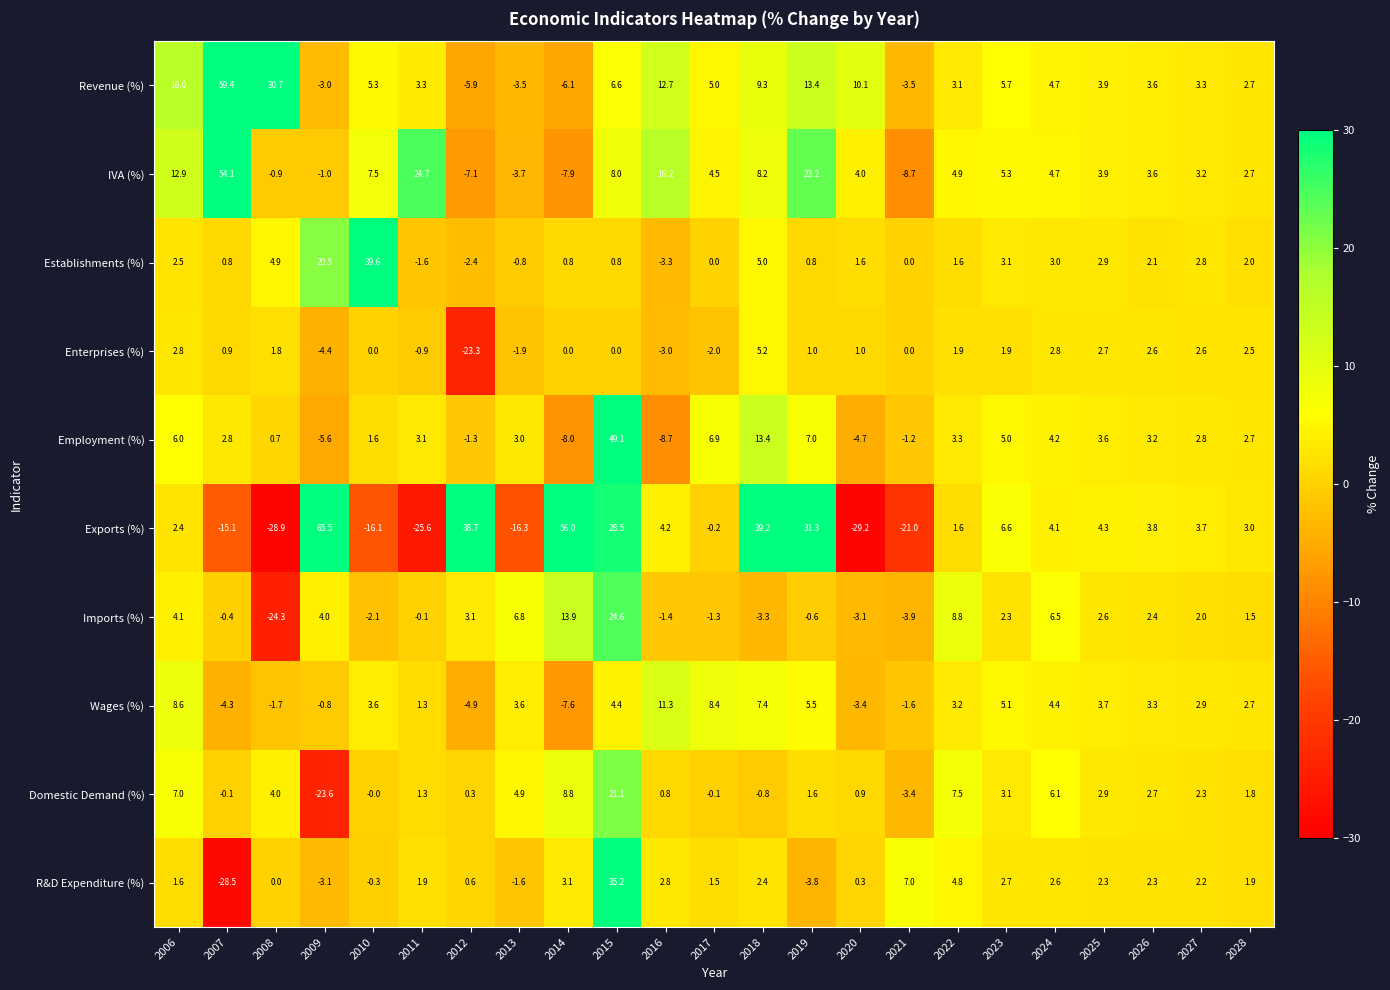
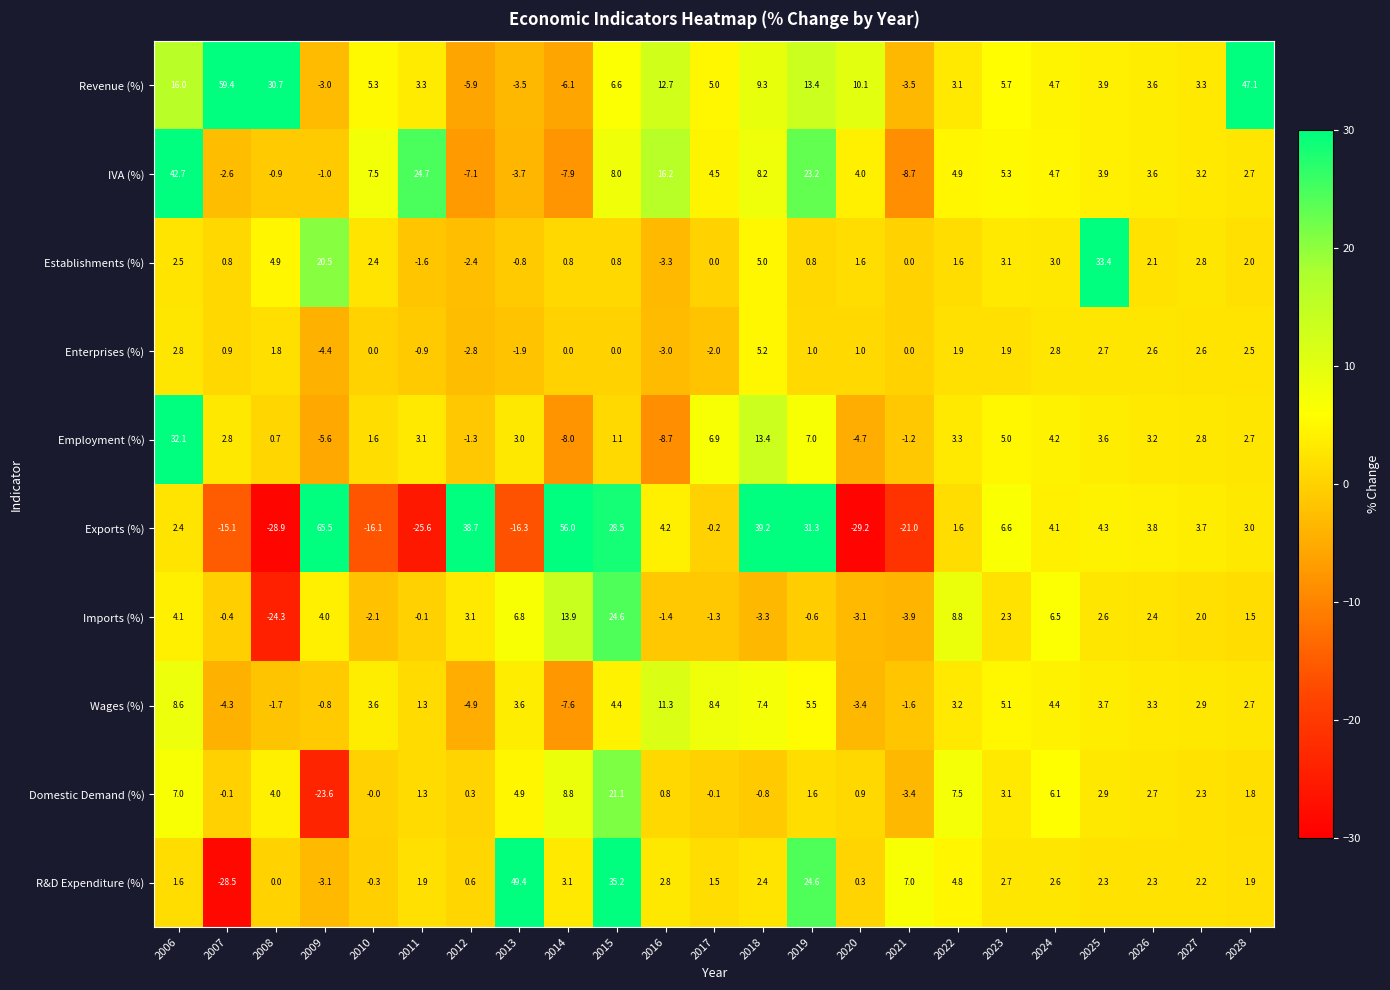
Revenue (%), 2028: 2.7 -> 47.1
IVA (%), 2006: 12.9 -> 42.7
IVA (%), 2007: 54.1 -> -2.6
Establishments (%), 2010: 39.6 -> 2.4
Establishments (%), 2025: 2.9 -> 33.4
Enterprises (%), 2012: -23.3 -> -2.8
Employment (%), 2006: 6.0 -> 32.1
Employment (%), 2015: 49.1 -> 1.1
R&D Expenditure (%), 2013: -1.6 -> 49.4
R&D Expenditure (%), 2019: -3.8 -> 24.6
